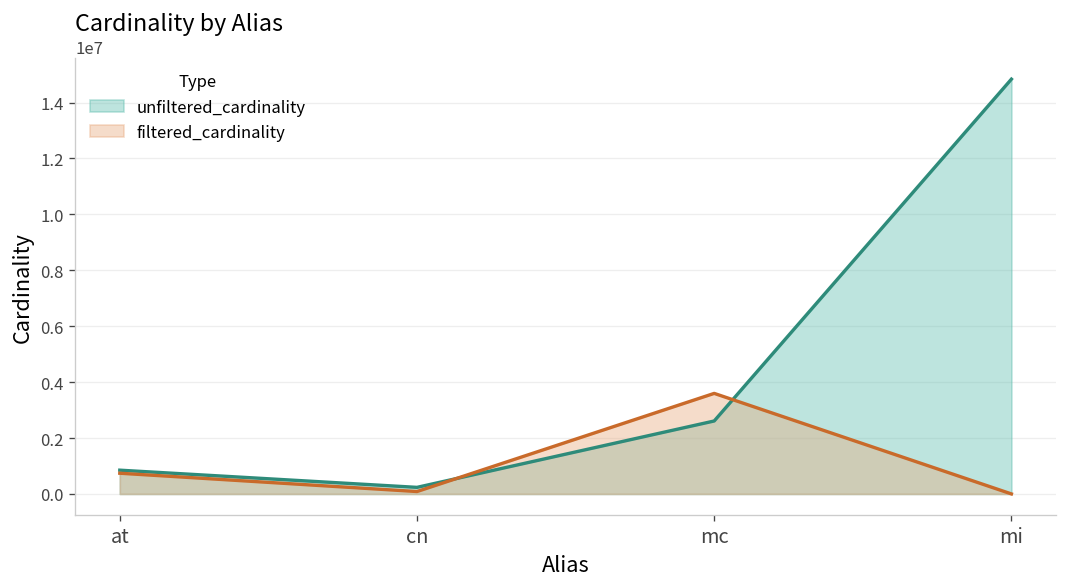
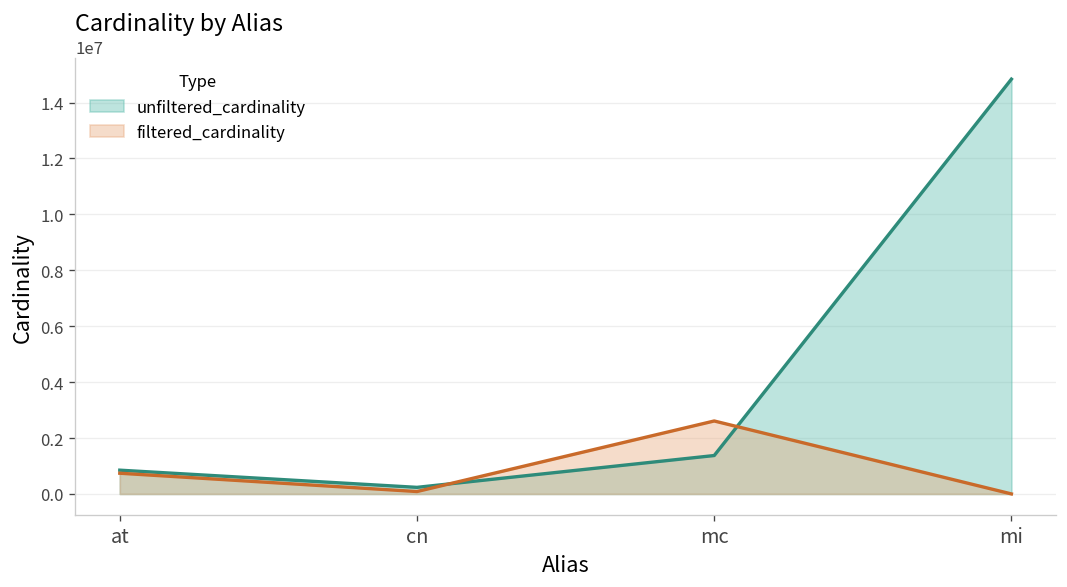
unfiltered_cardinality, mc: 2600000 -> 1400000
filtered_cardinality, mc: 3600000 -> 2600000
